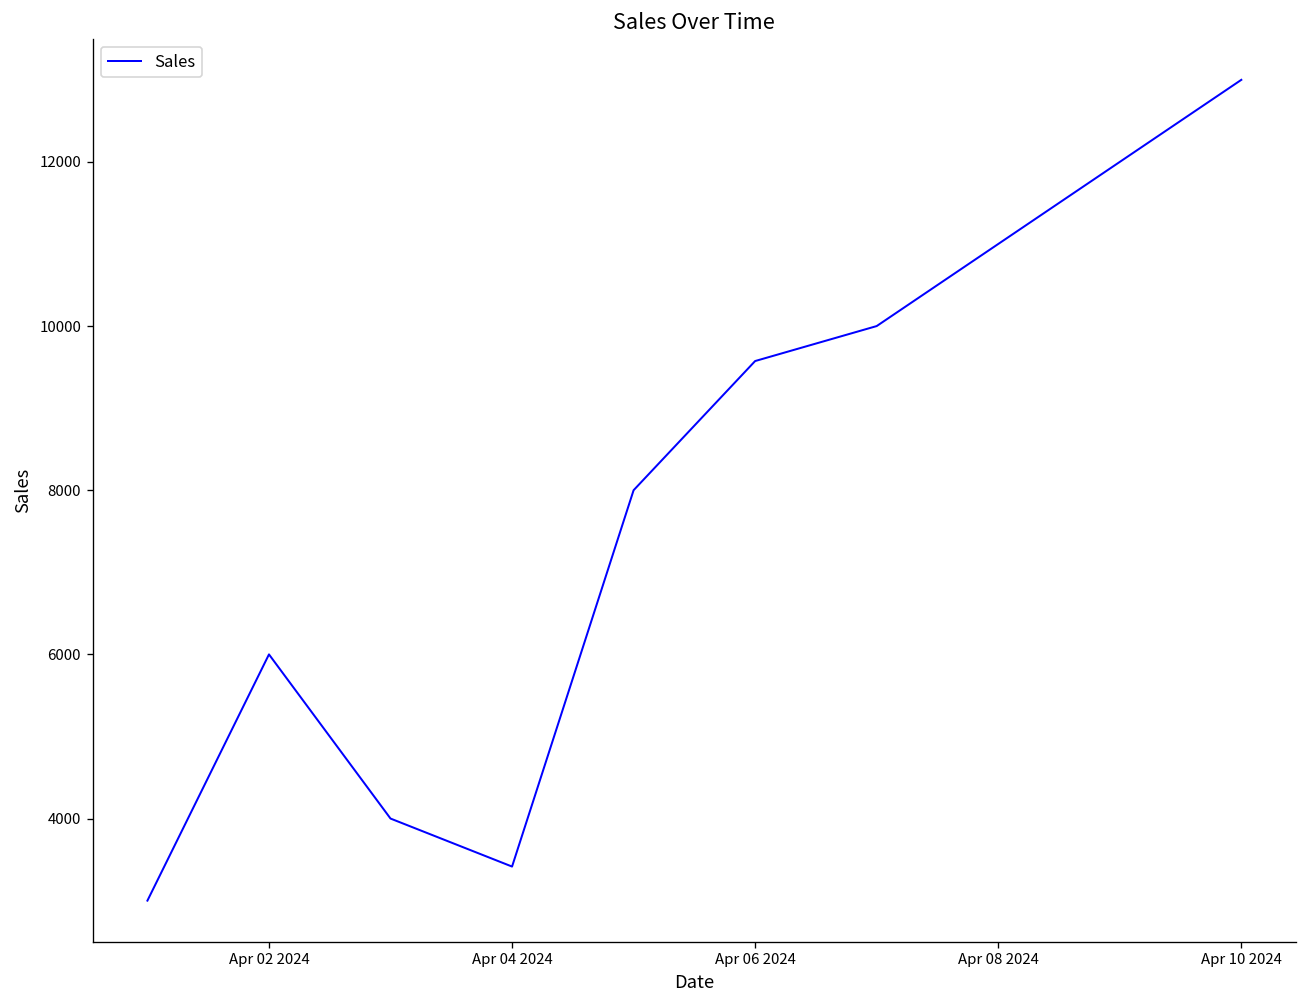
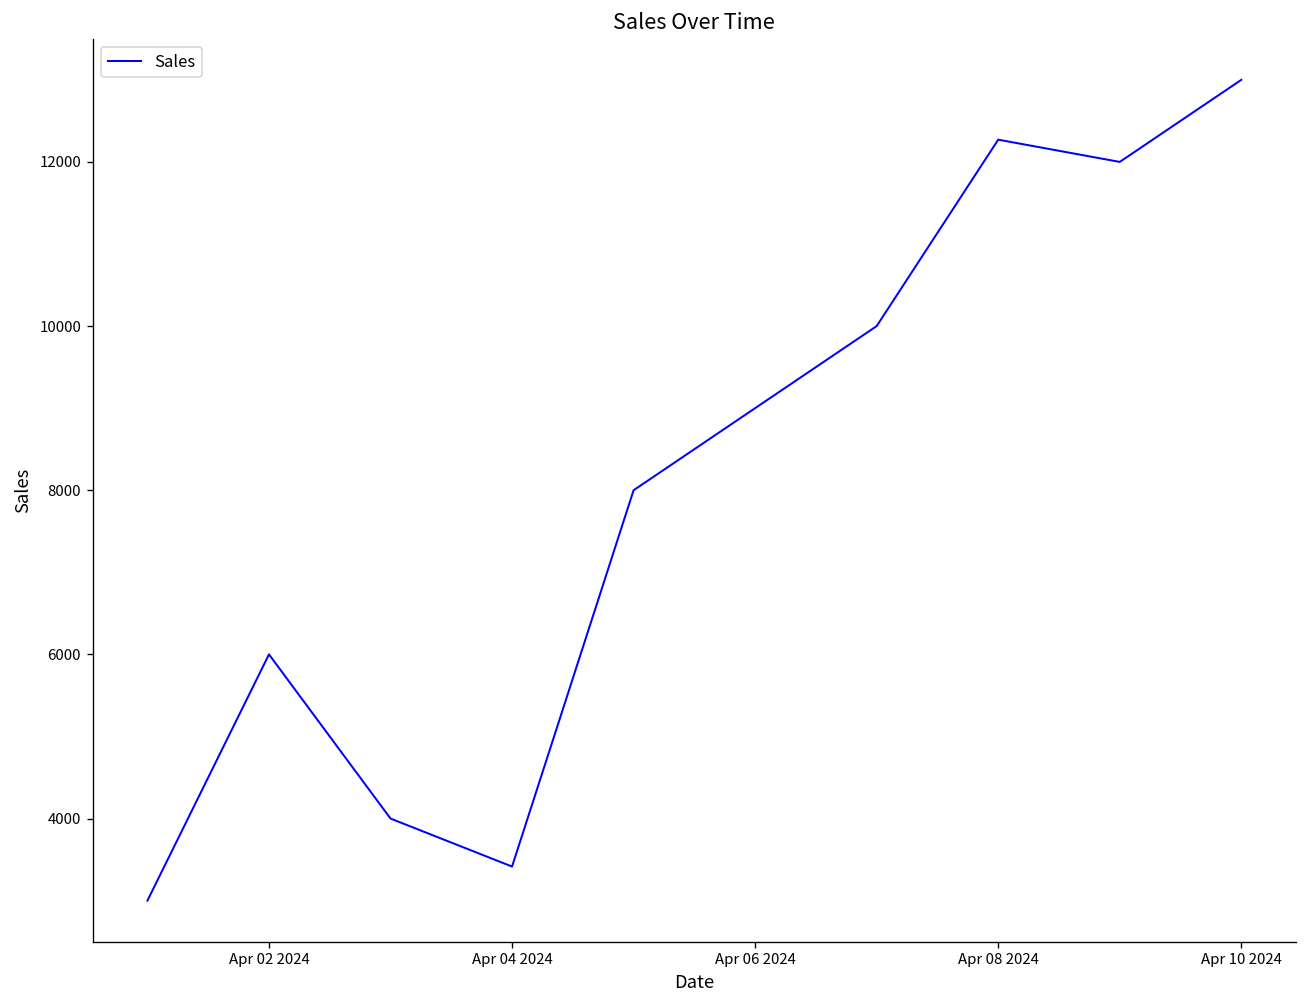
Apr 06 2024: 9600 -> 9000
Apr 08 2024: 11000 -> 12300
